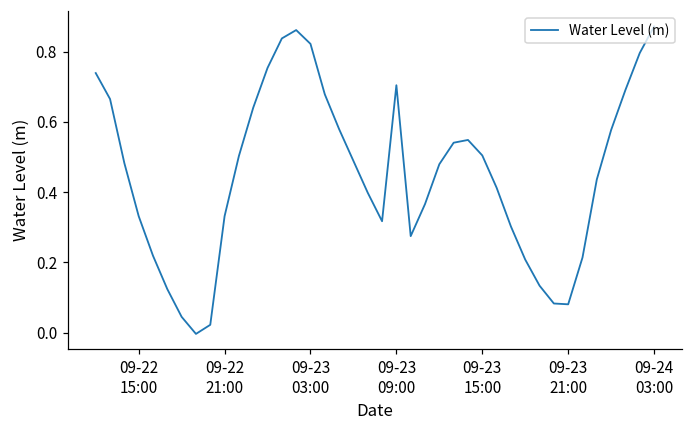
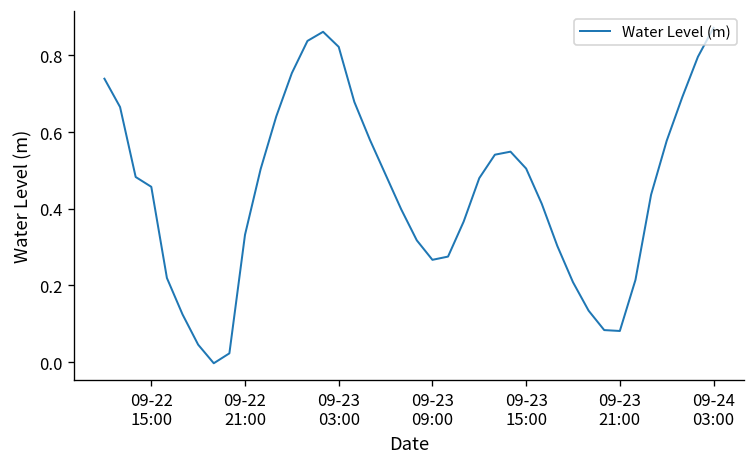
09-22 15:00: 0.33 -> 0.46
09-23 09:00: 0.70 -> 0.27
